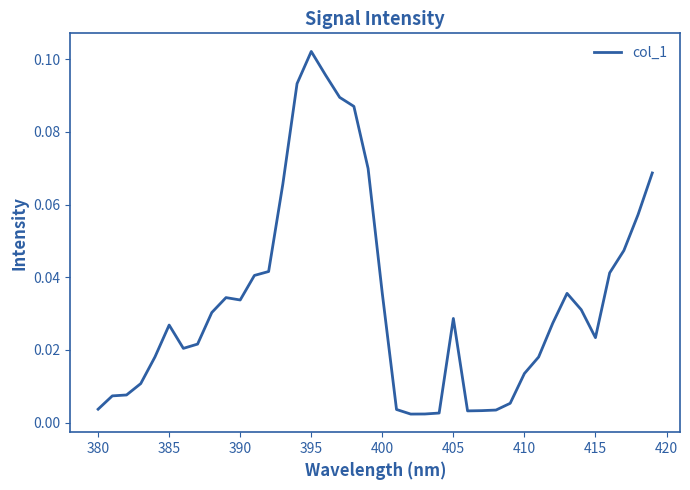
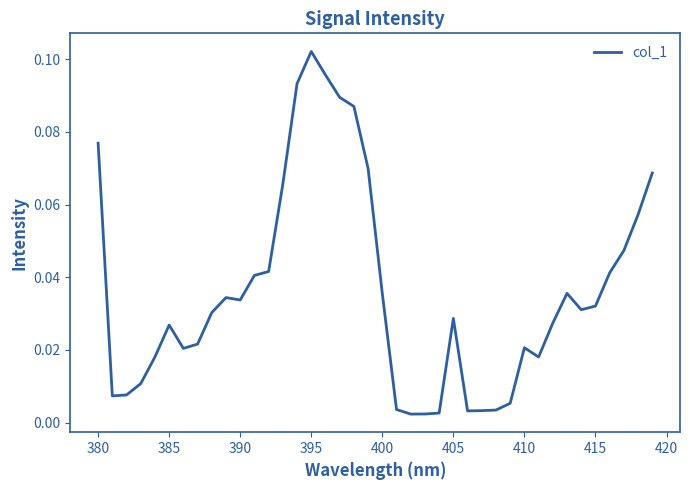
380: 0.004 -> 0.077
410: 0.014 -> 0.021
415: 0.023 -> 0.032
